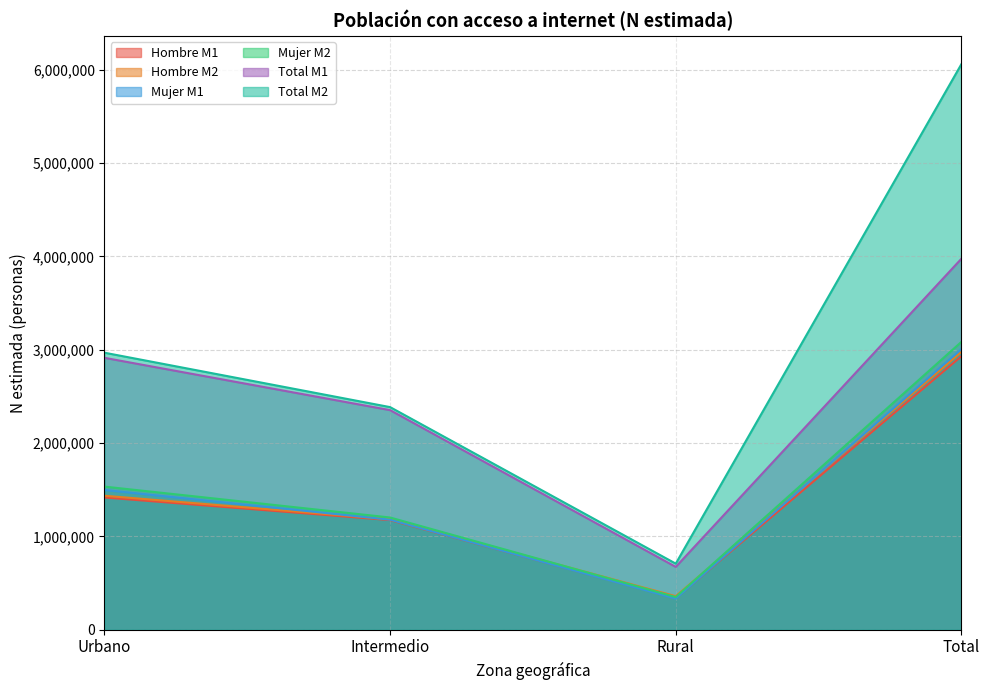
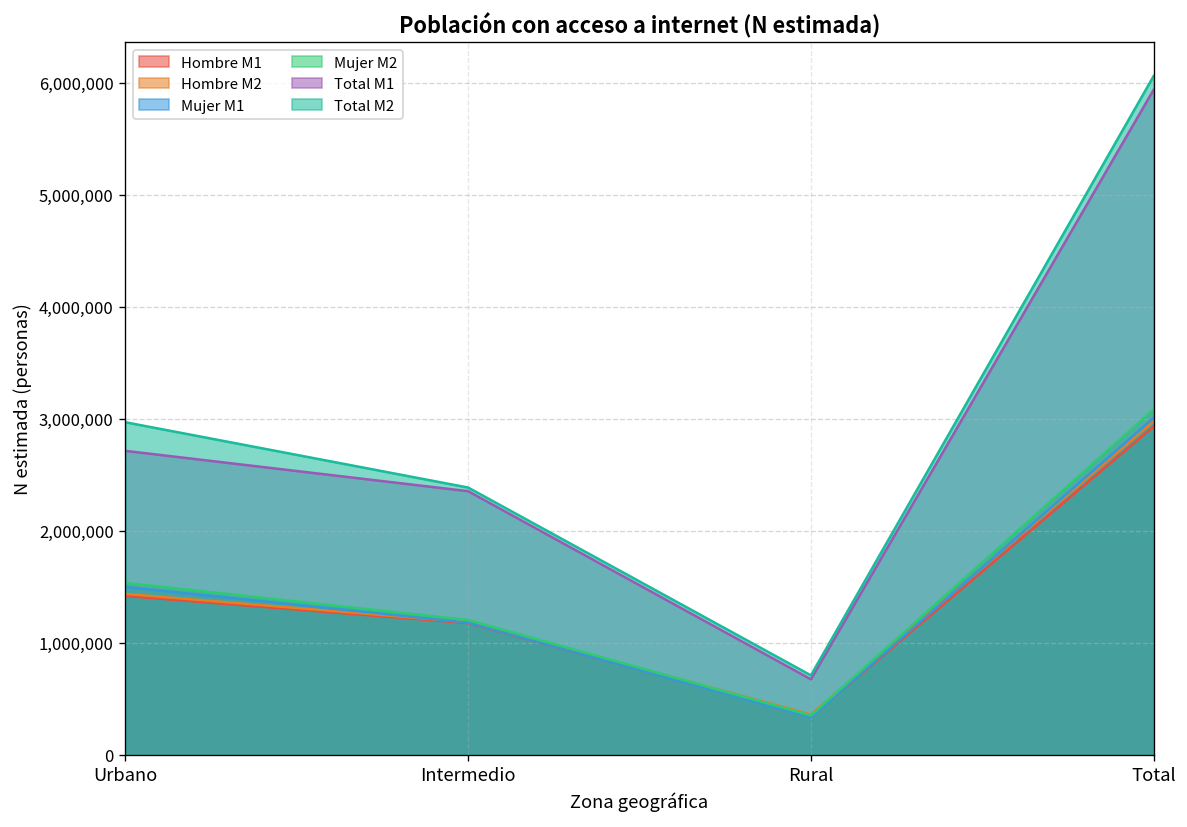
Total M1, Urbano: 2,900,000 -> 2,700,000
Total M1, Total: 4,000,000 -> 5,900,000
